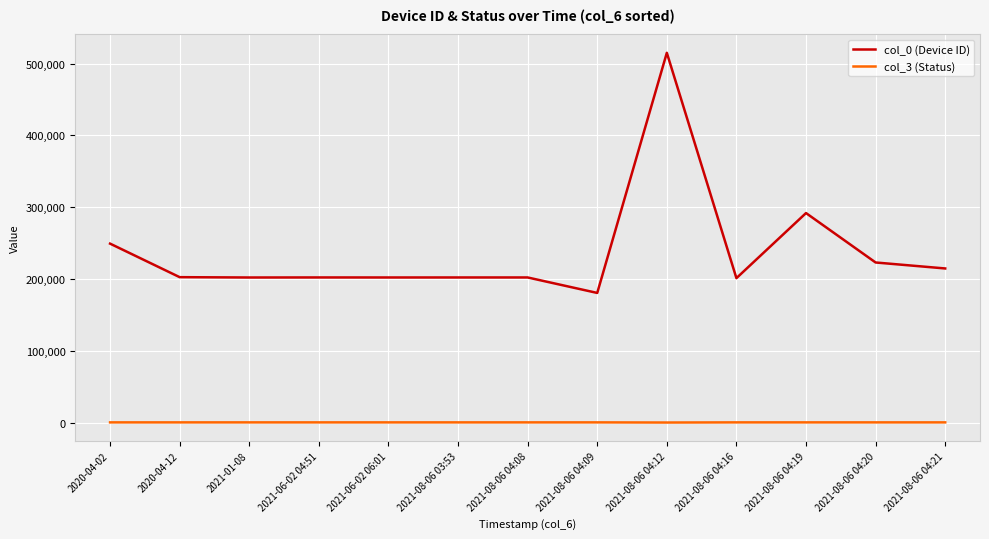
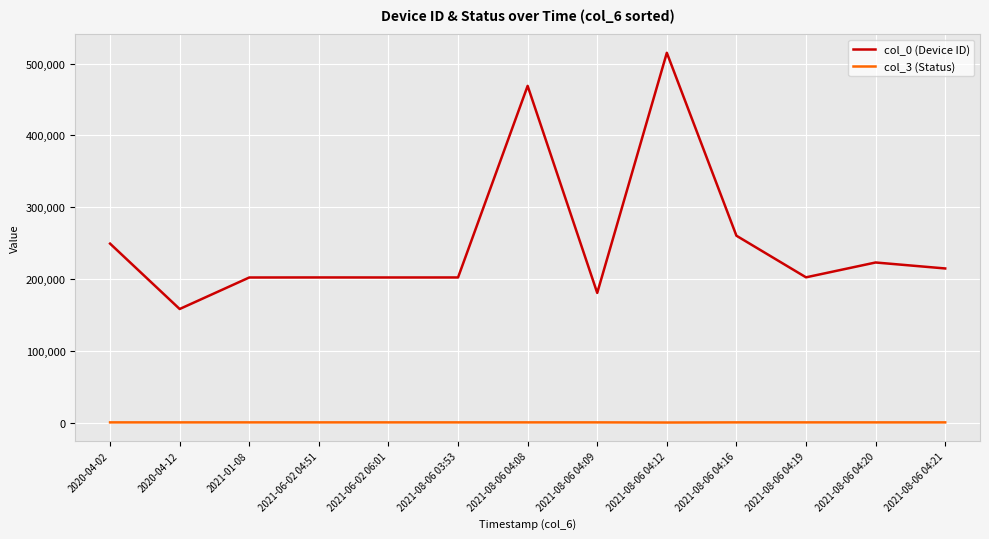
col_0 (Device ID), 2020-04-12: 200,000 -> 160,000
col_0 (Device ID), 2021-08-06 04:08: 200,000 -> 470,000
col_0 (Device ID), 2021-08-06 04:16: 200,000 -> 260,000
col_0 (Device ID), 2021-08-06 04:19: 290,000 -> 200,000
